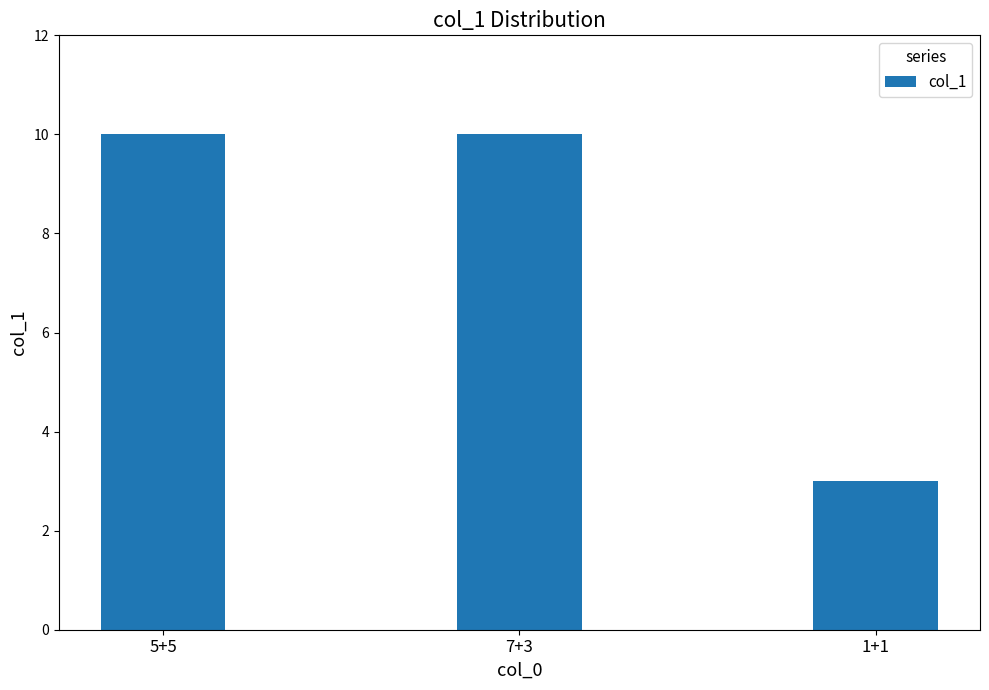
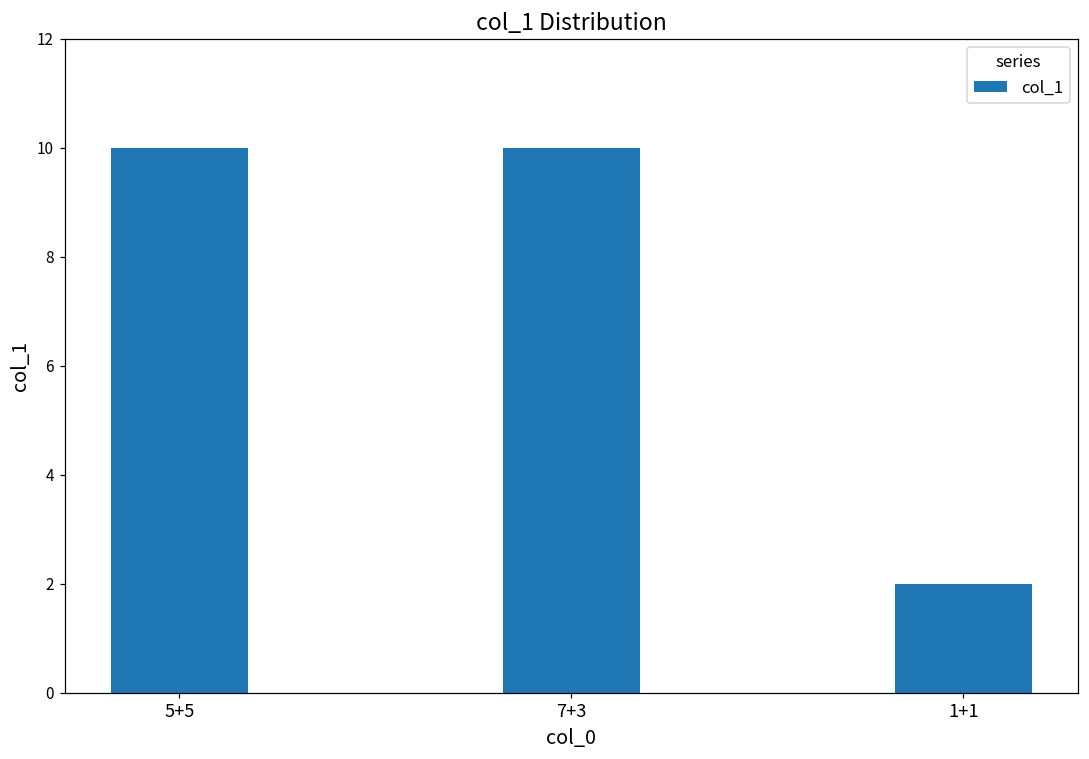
1+1: 3 -> 2
